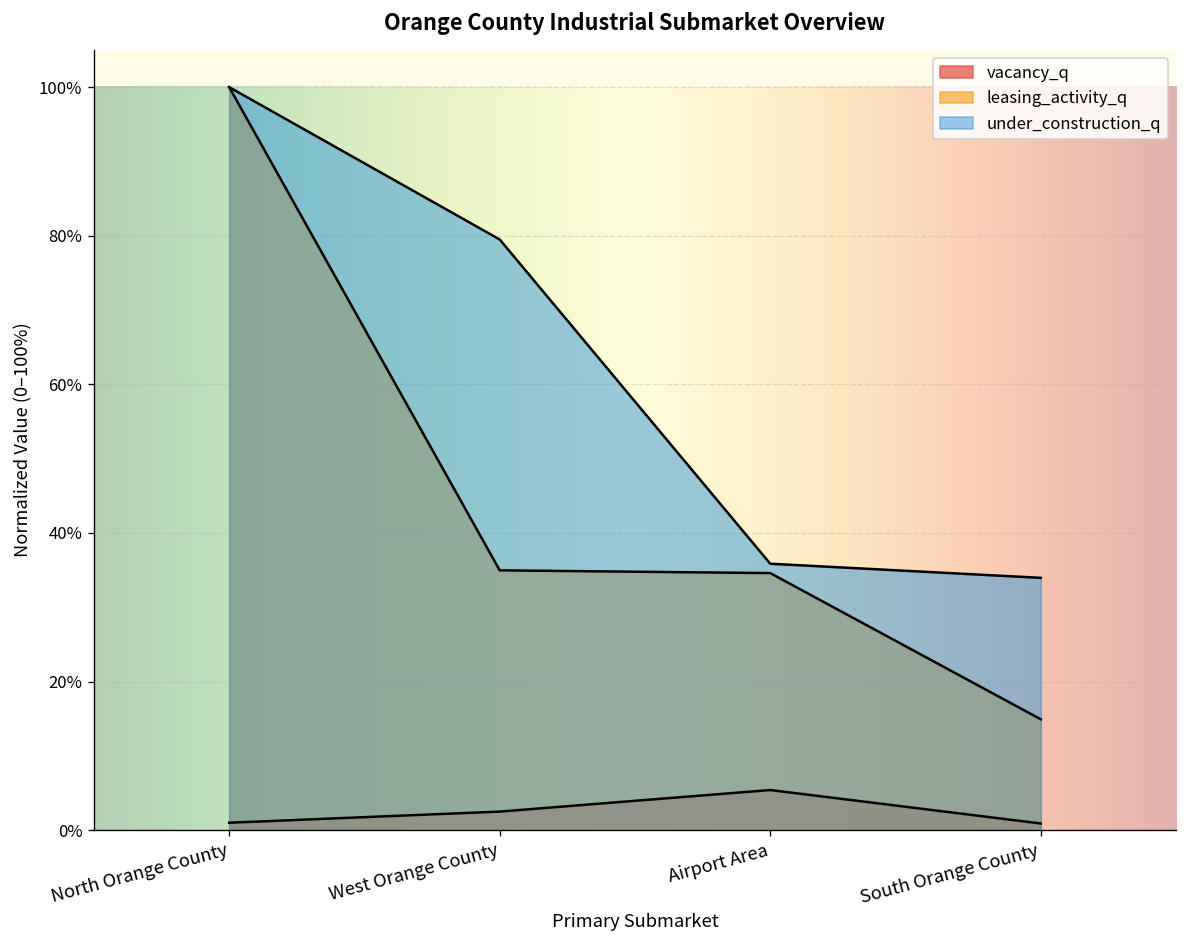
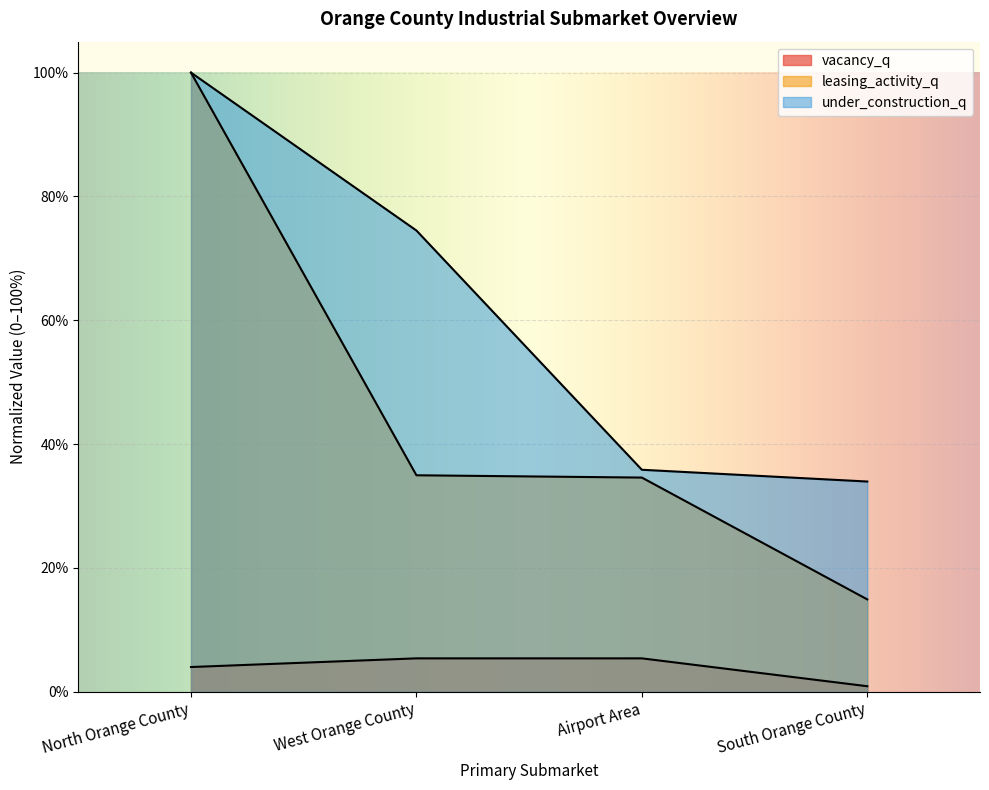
vacancy_q, North Orange County: 1% -> 4%
vacancy_q, West Orange County: 3% -> 5%
under_construction_q, West Orange County: 79% -> 74%
